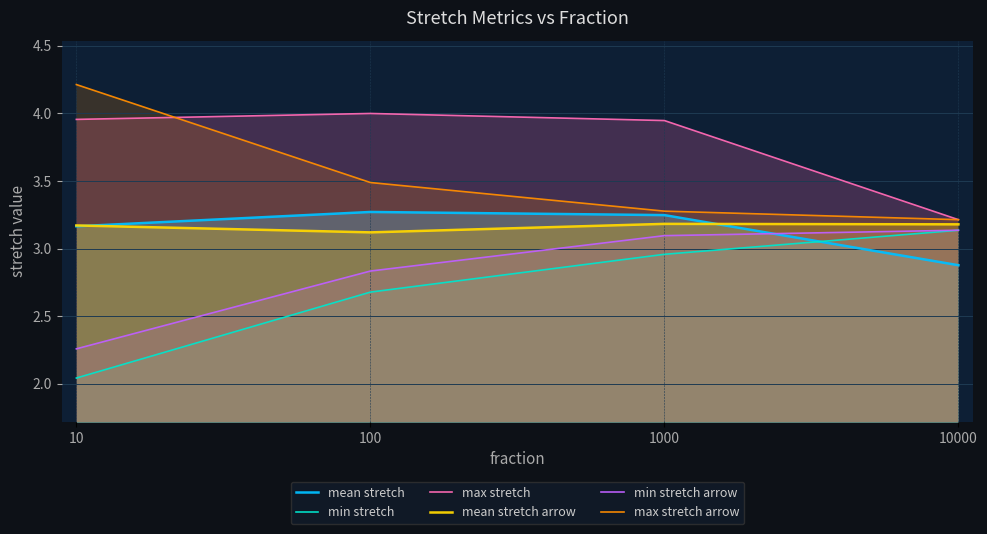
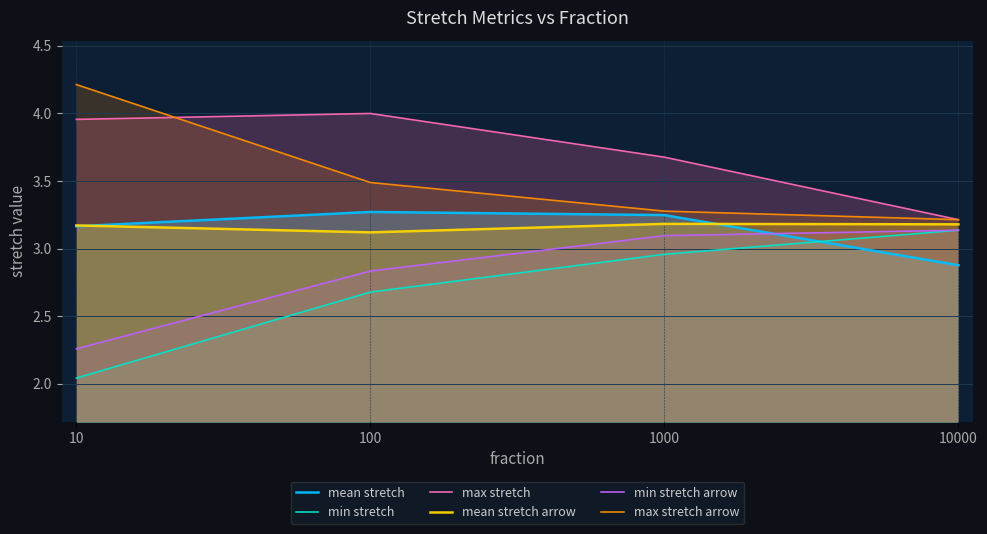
max stretch, 1000: 3.95 -> 3.68
